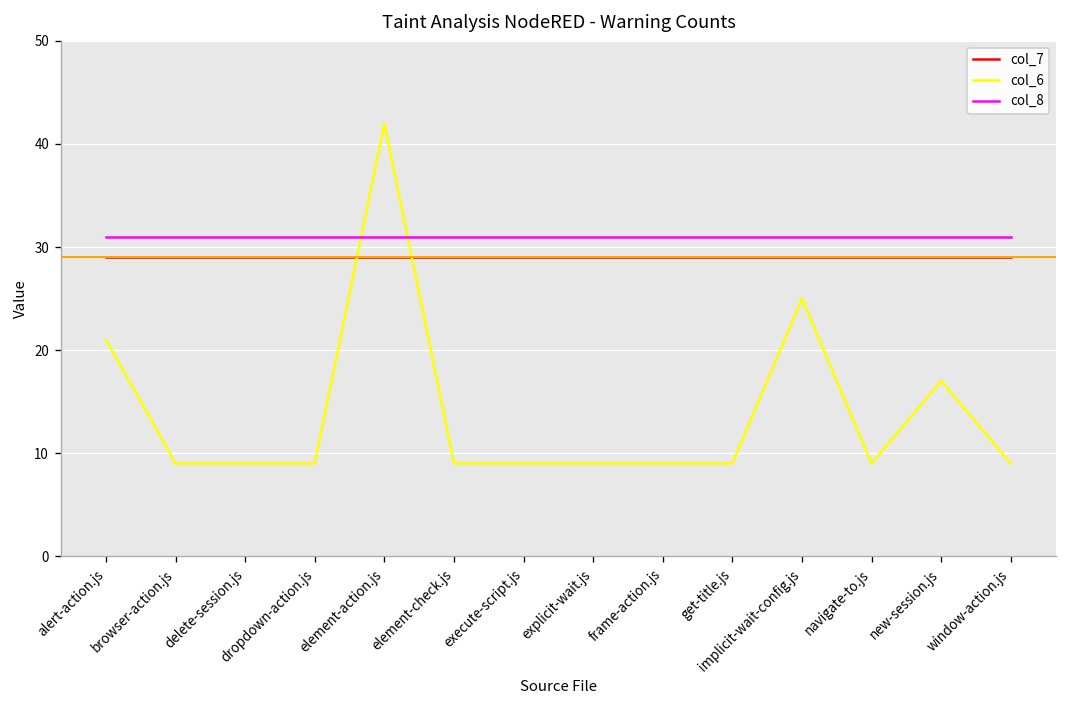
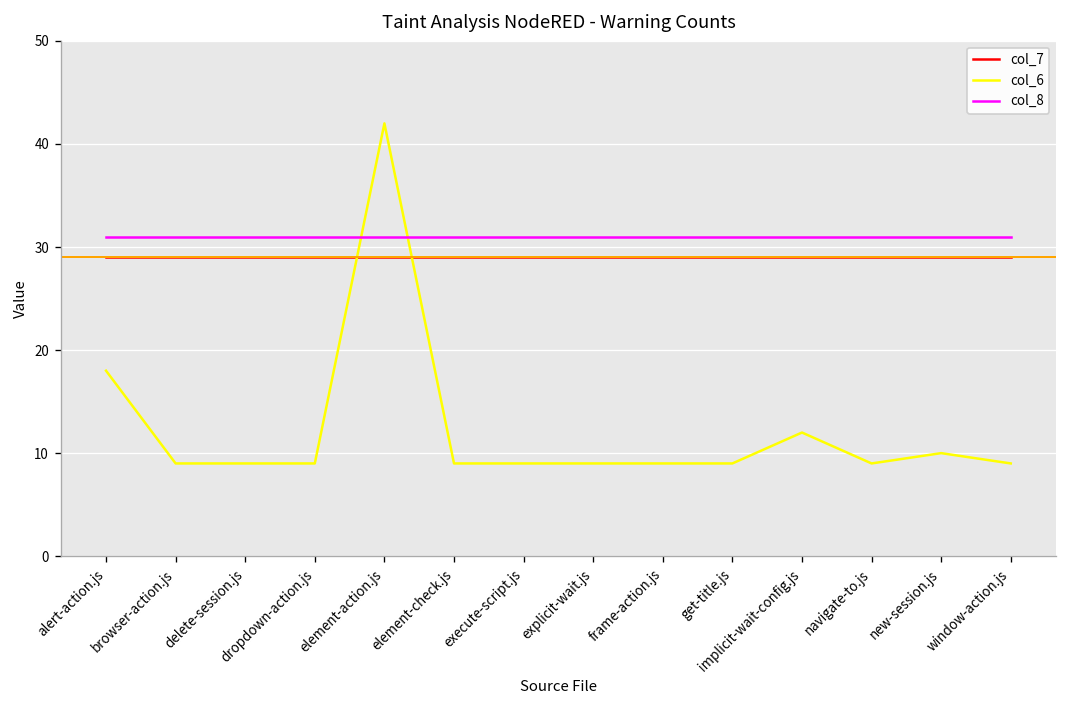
col_6, alert-action.js: 21 -> 18
col_6, implicit-wait-config.js: 25 -> 12
col_6, new-session.js: 17 -> 10
